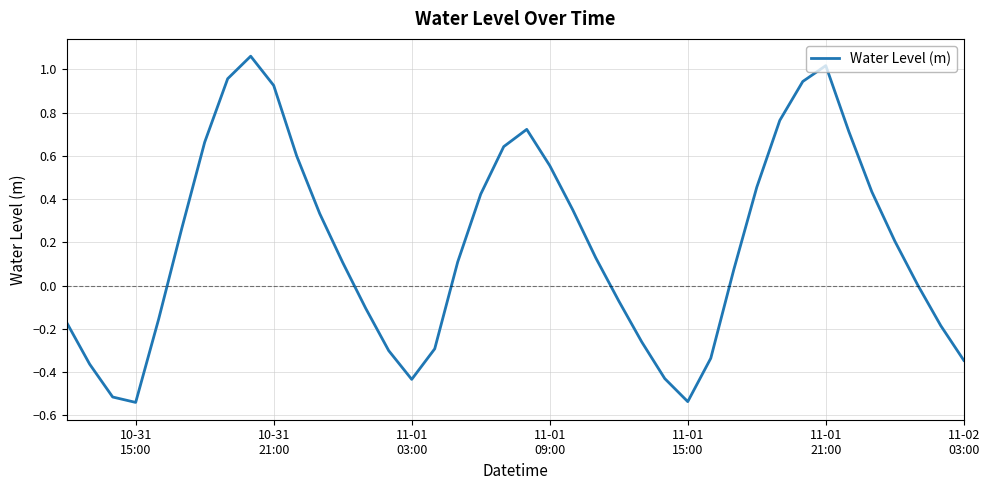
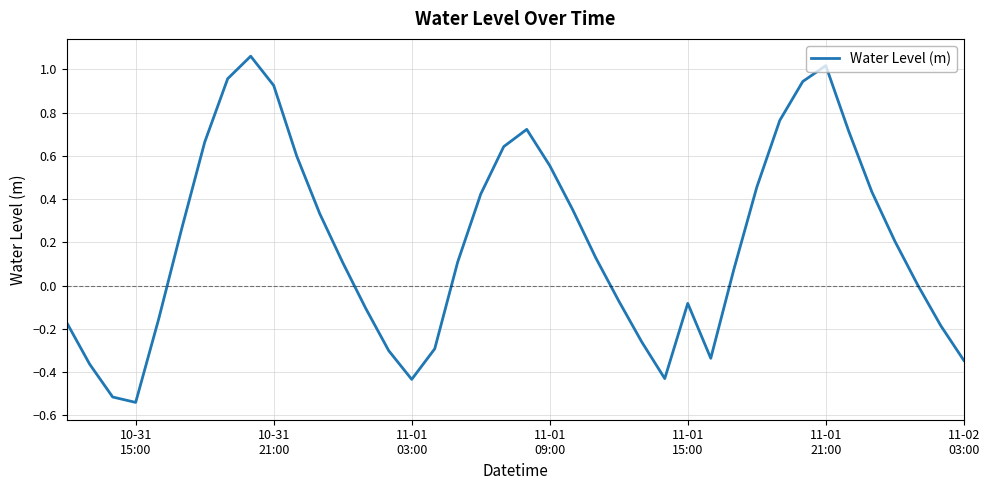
11-01 15:00: -0.54 -> -0.08
